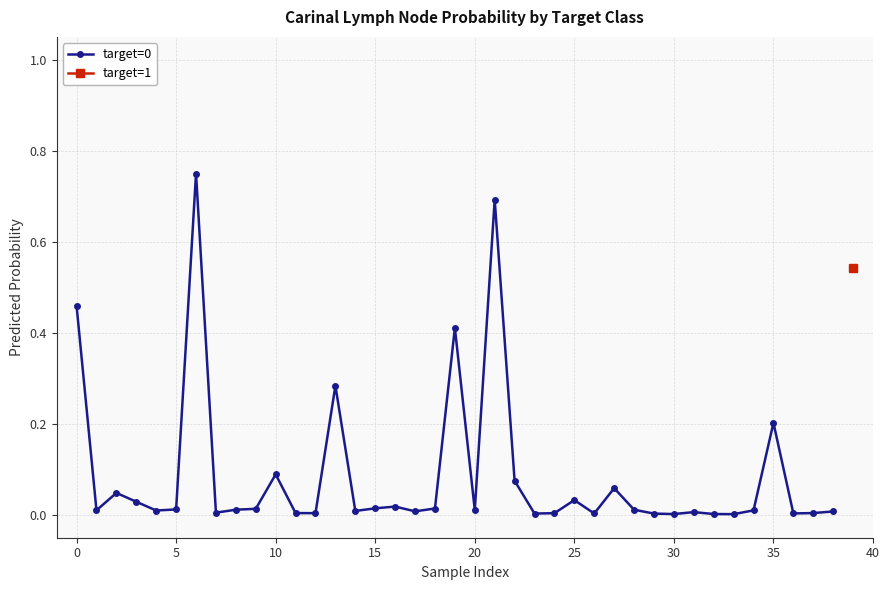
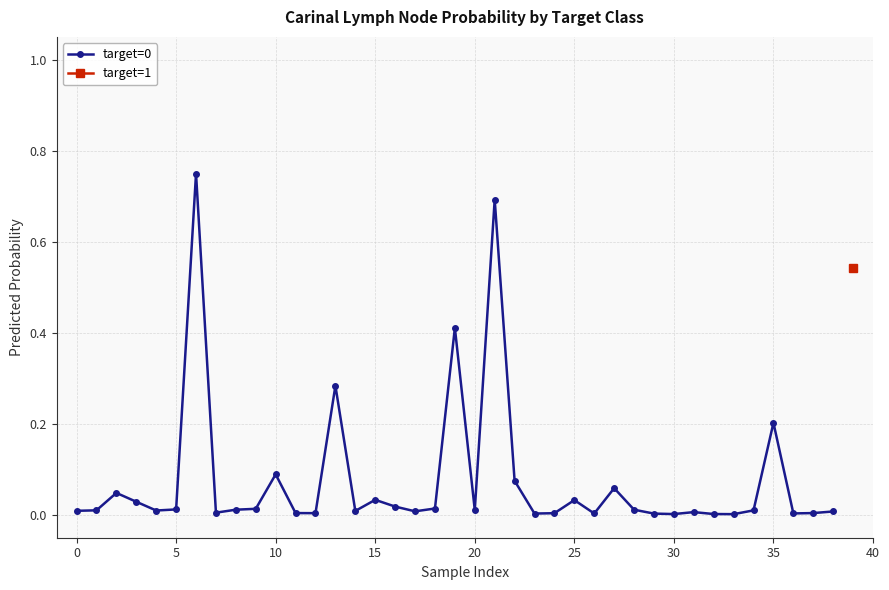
target=0, 0: 0.46 -> 0.01
target=0, 15: 0.01 -> 0.03
